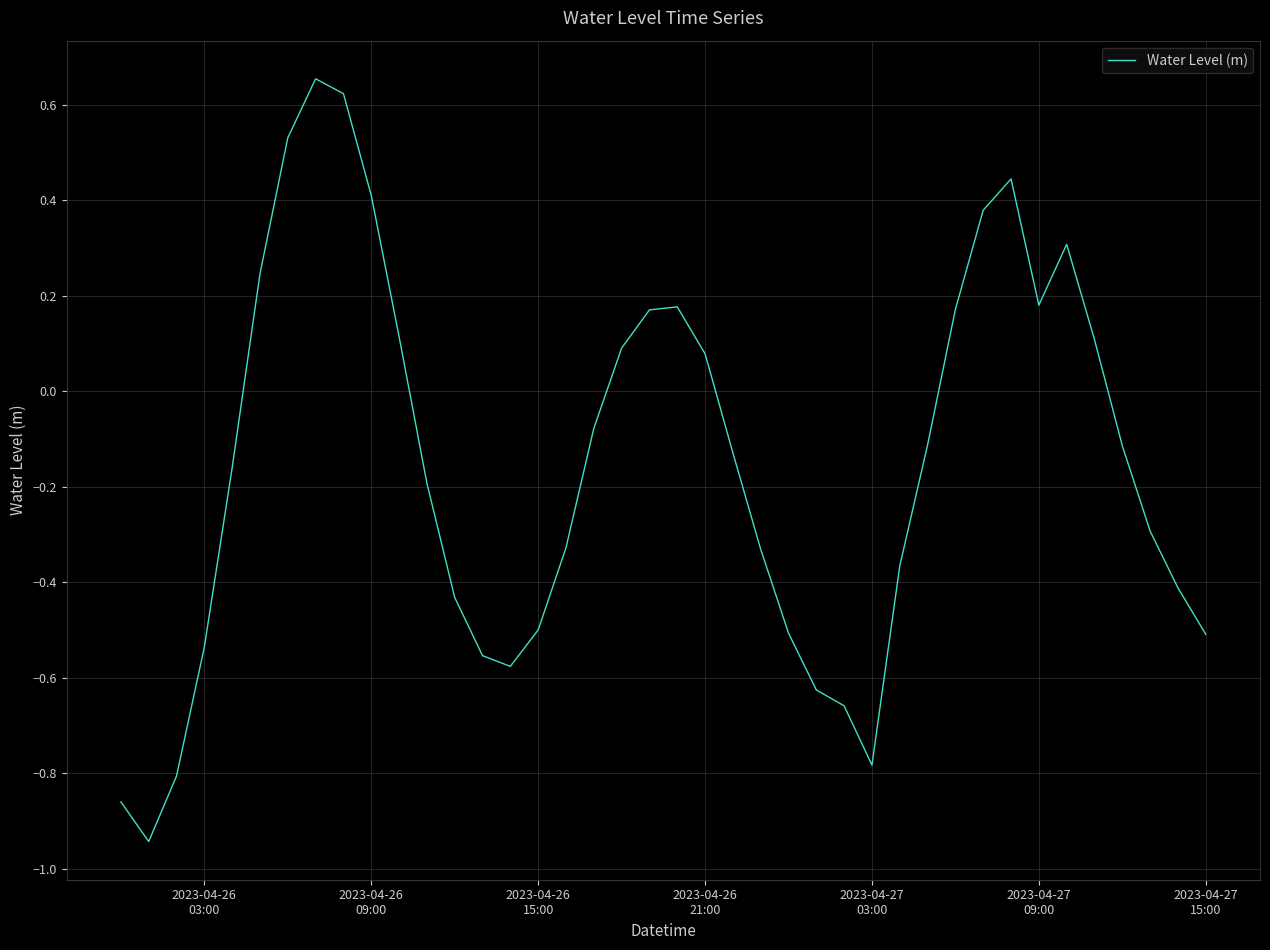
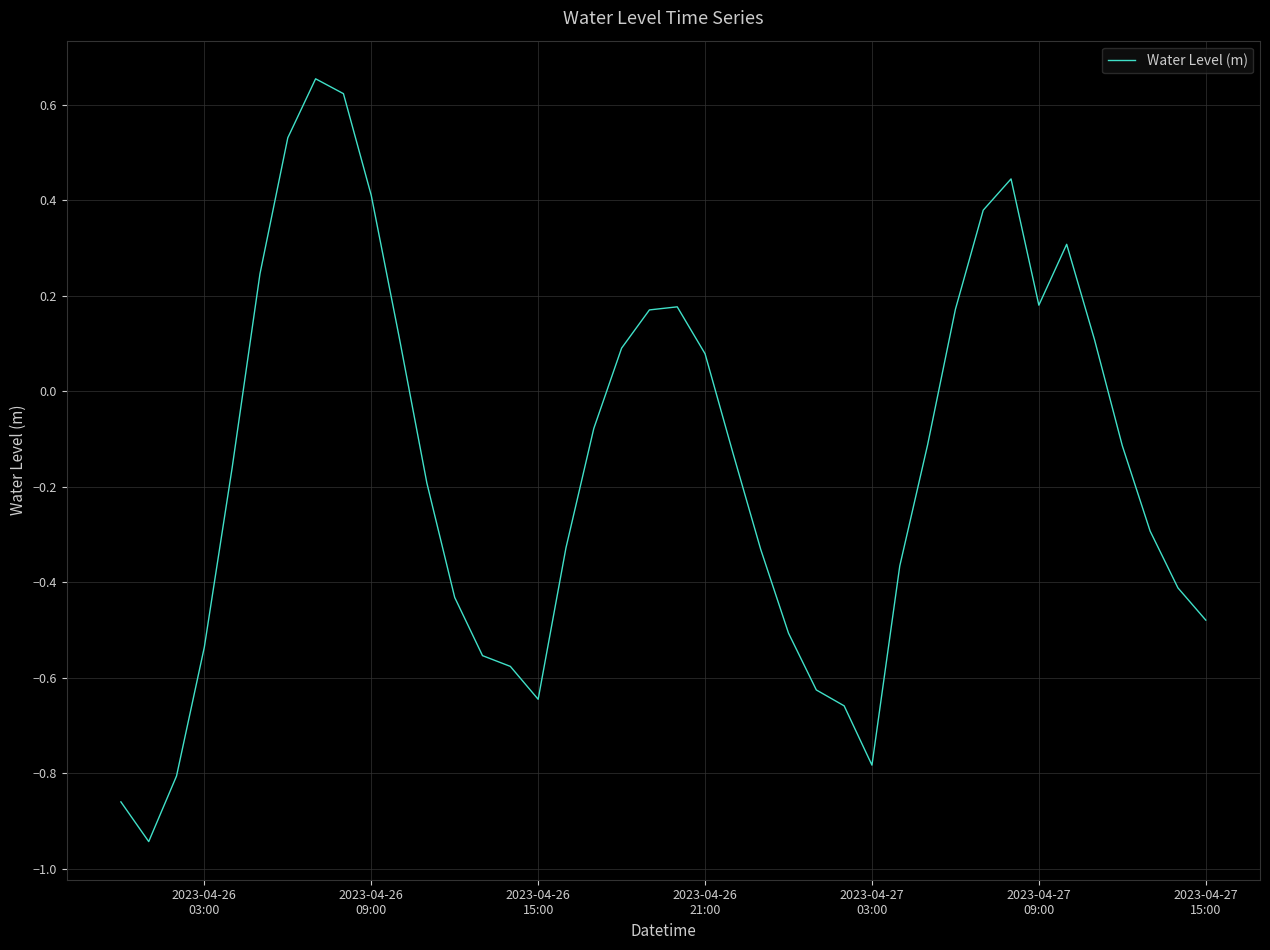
2023-04-26 15:00: -0.50 -> -0.65
2023-04-27 15:00: -0.51 -> -0.48
